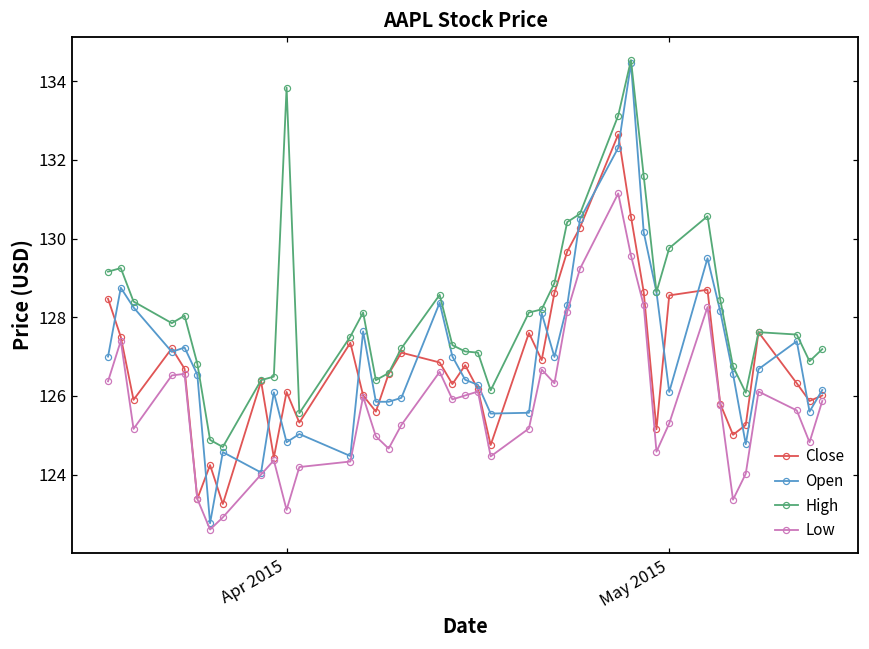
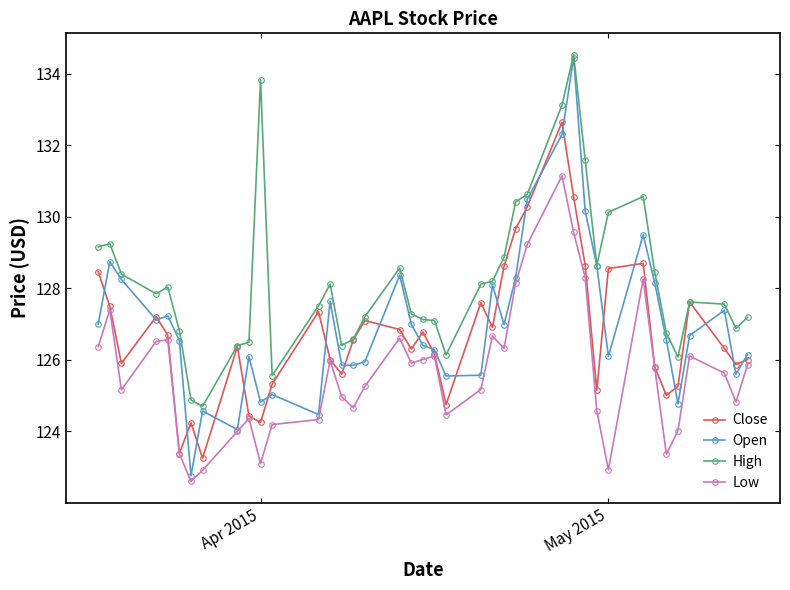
Close, Apr 2015: 126.1 -> 124.3
High, May 2015: 129.8 -> 130.1
Low, May 2015: 125.3 -> 122.9
